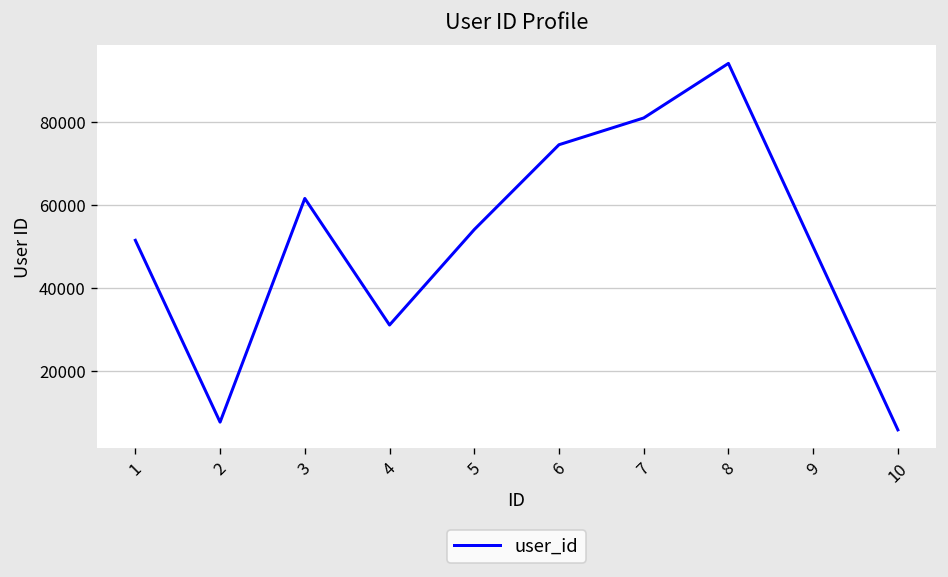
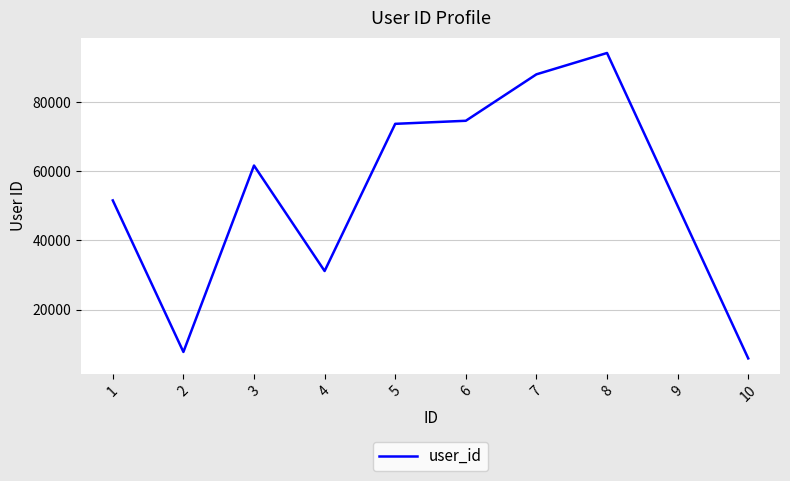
5: 54000 -> 74000
7: 81000 -> 88000
